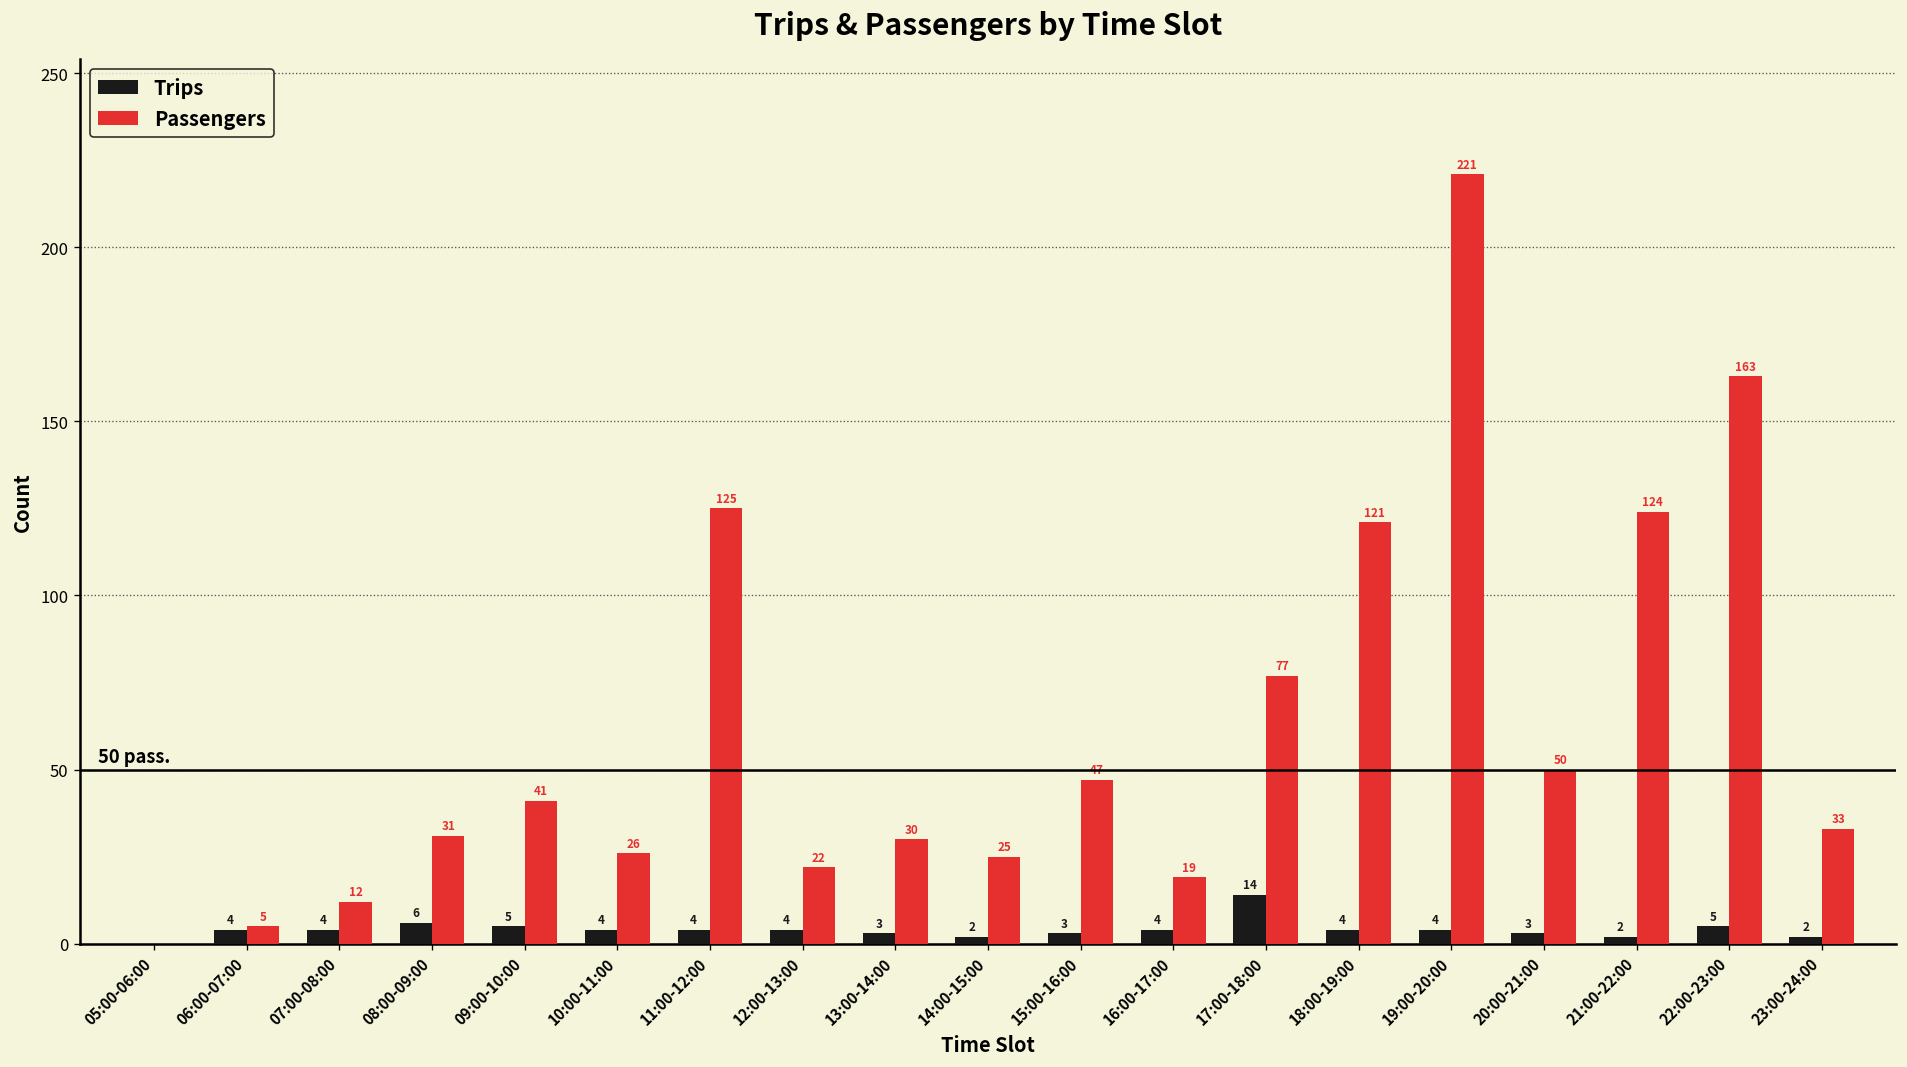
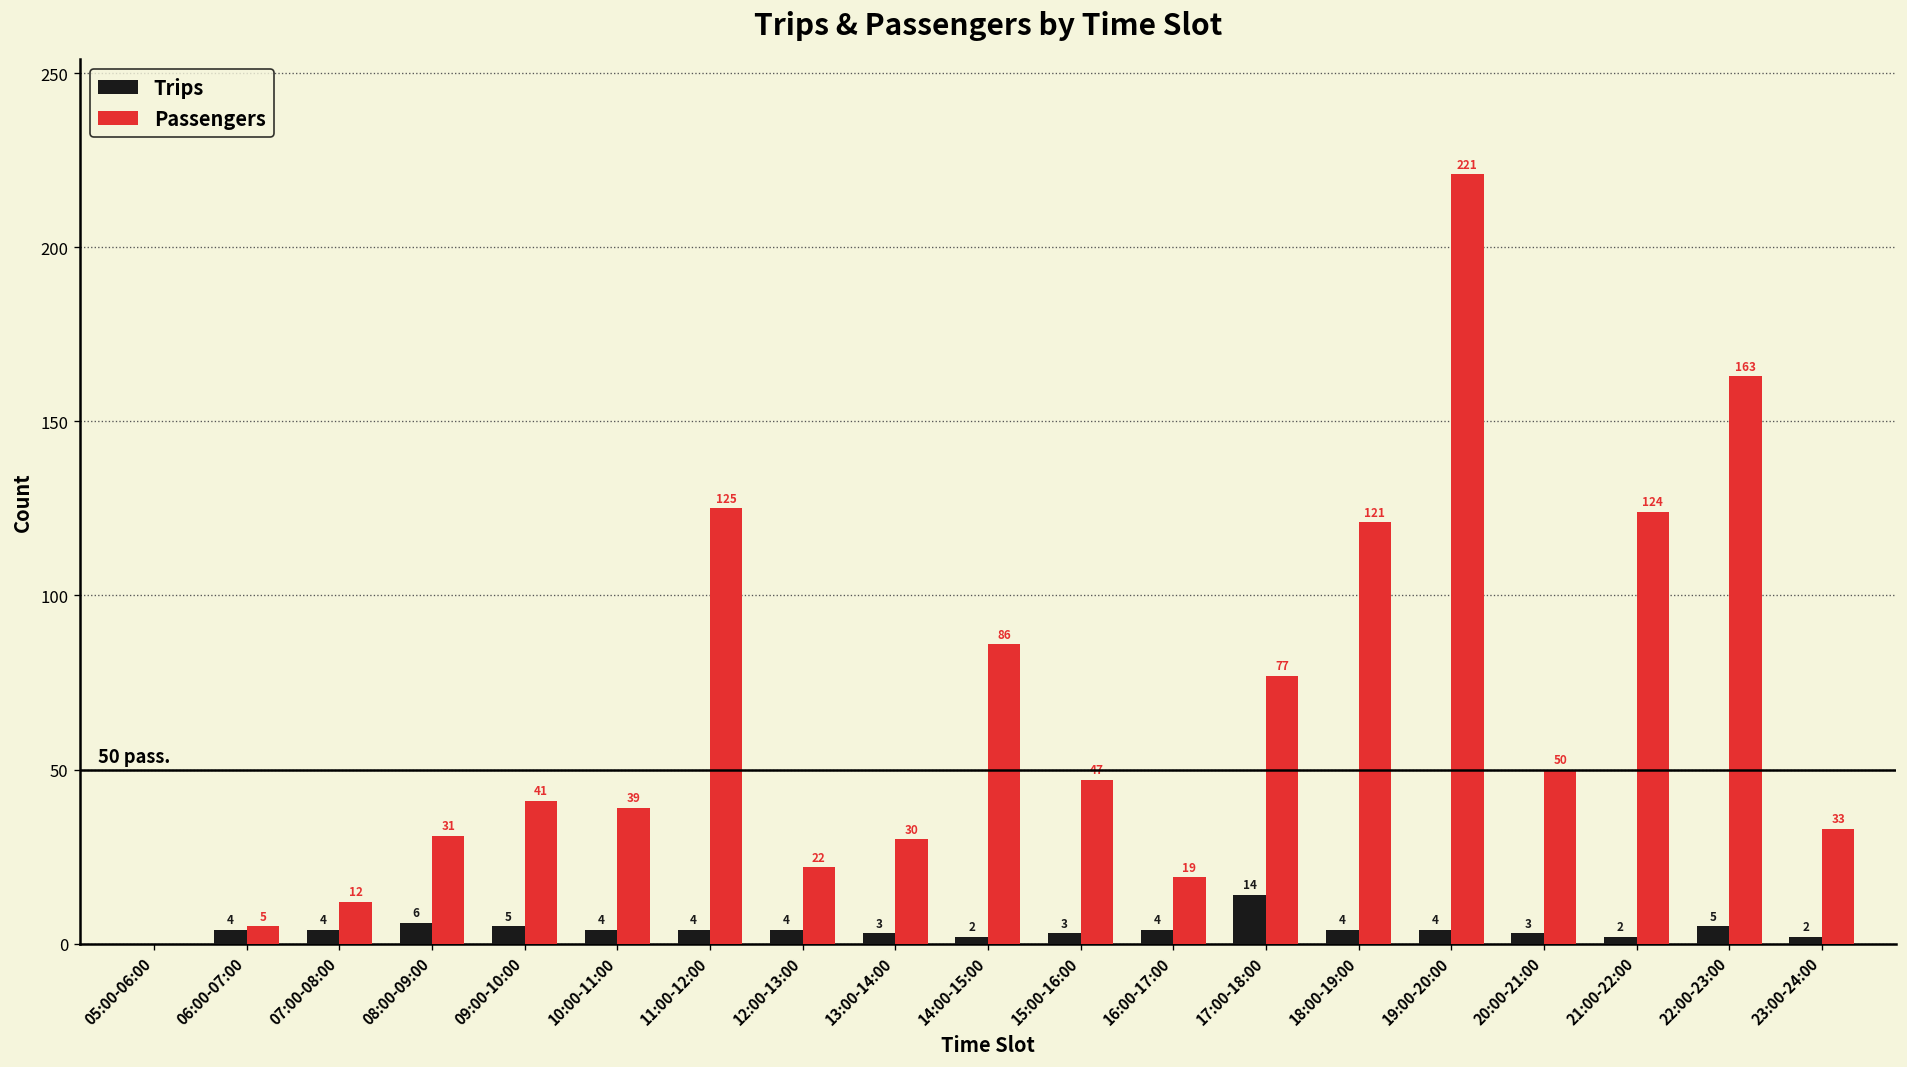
Passengers, 10:00-11:00: 26 -> 39
Passengers, 14:00-15:00: 25 -> 86
